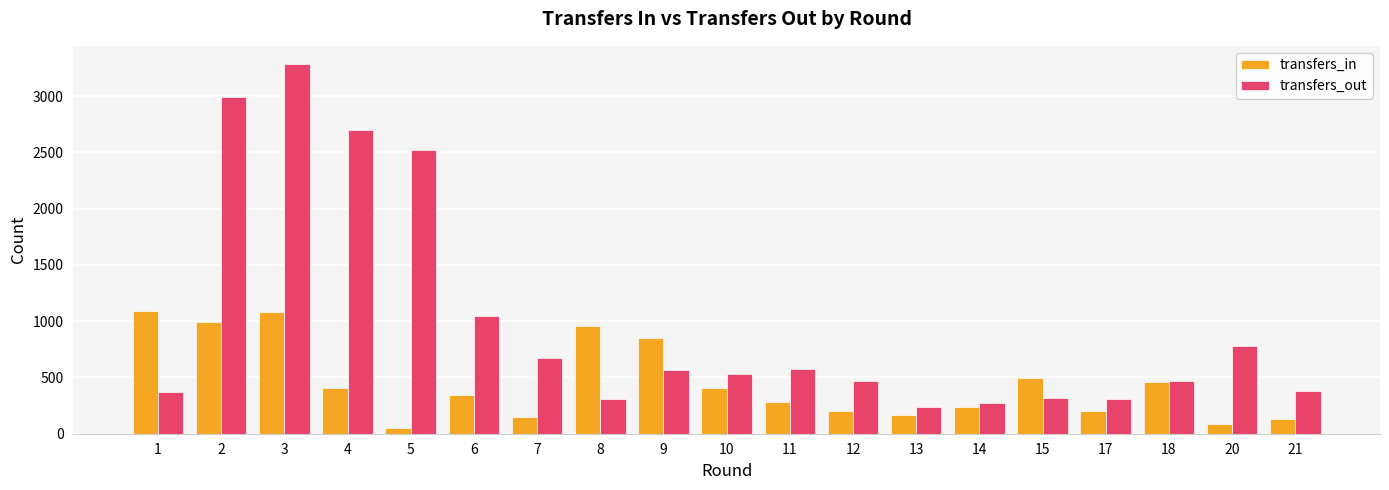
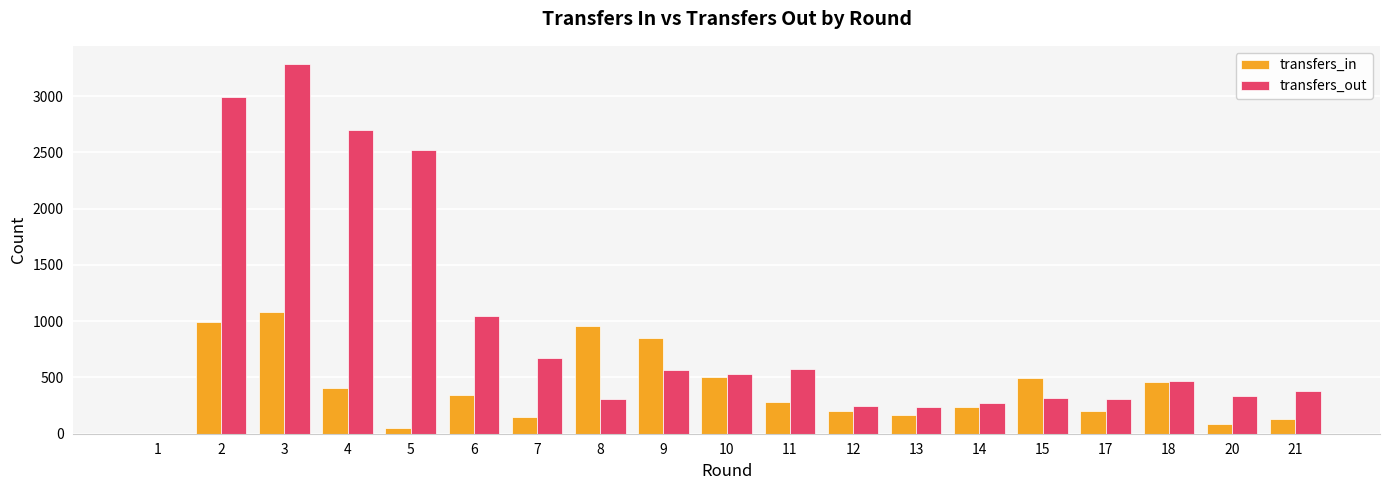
transfers_in, 1: 1090 -> 0
transfers_out, 1: 370 -> 0
transfers_in, 10: 410 -> 510
transfers_out, 12: 470 -> 240
transfers_out, 20: 780 -> 340
